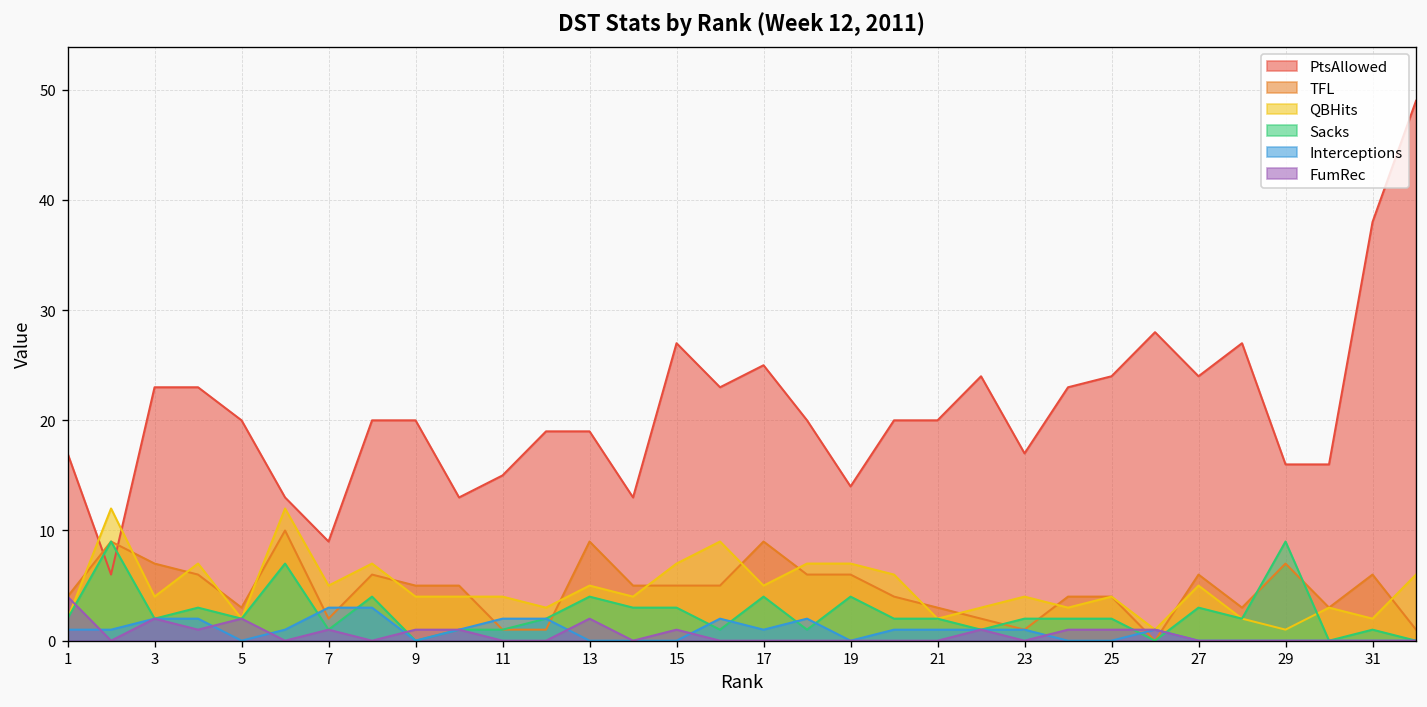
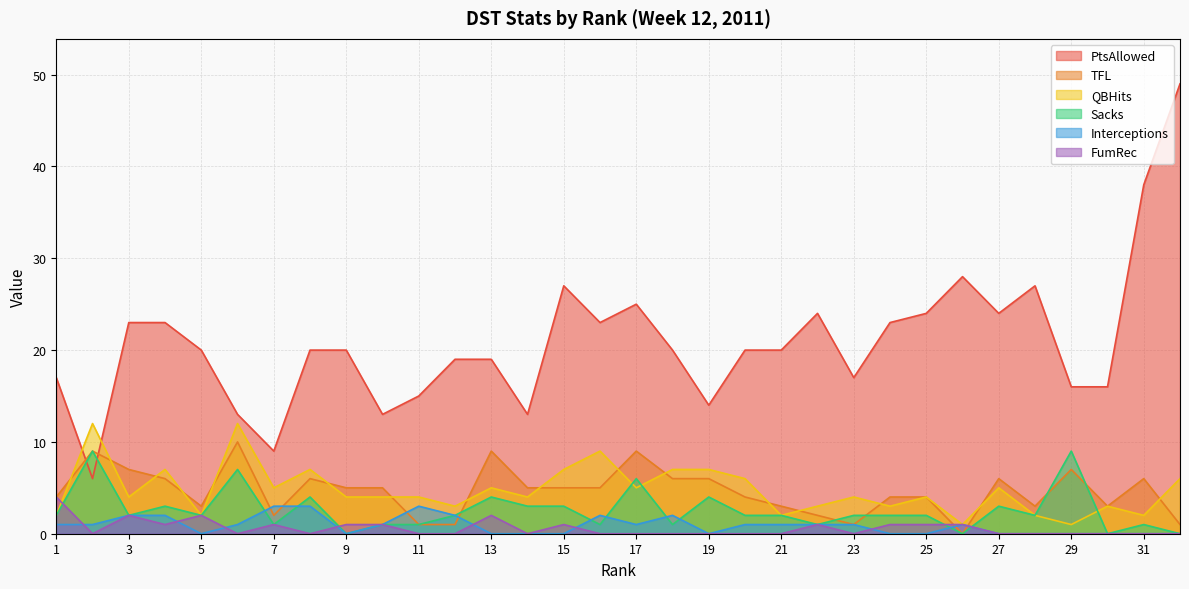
Interceptions, 11: 2 -> 3
Sacks, 17: 4 -> 6
